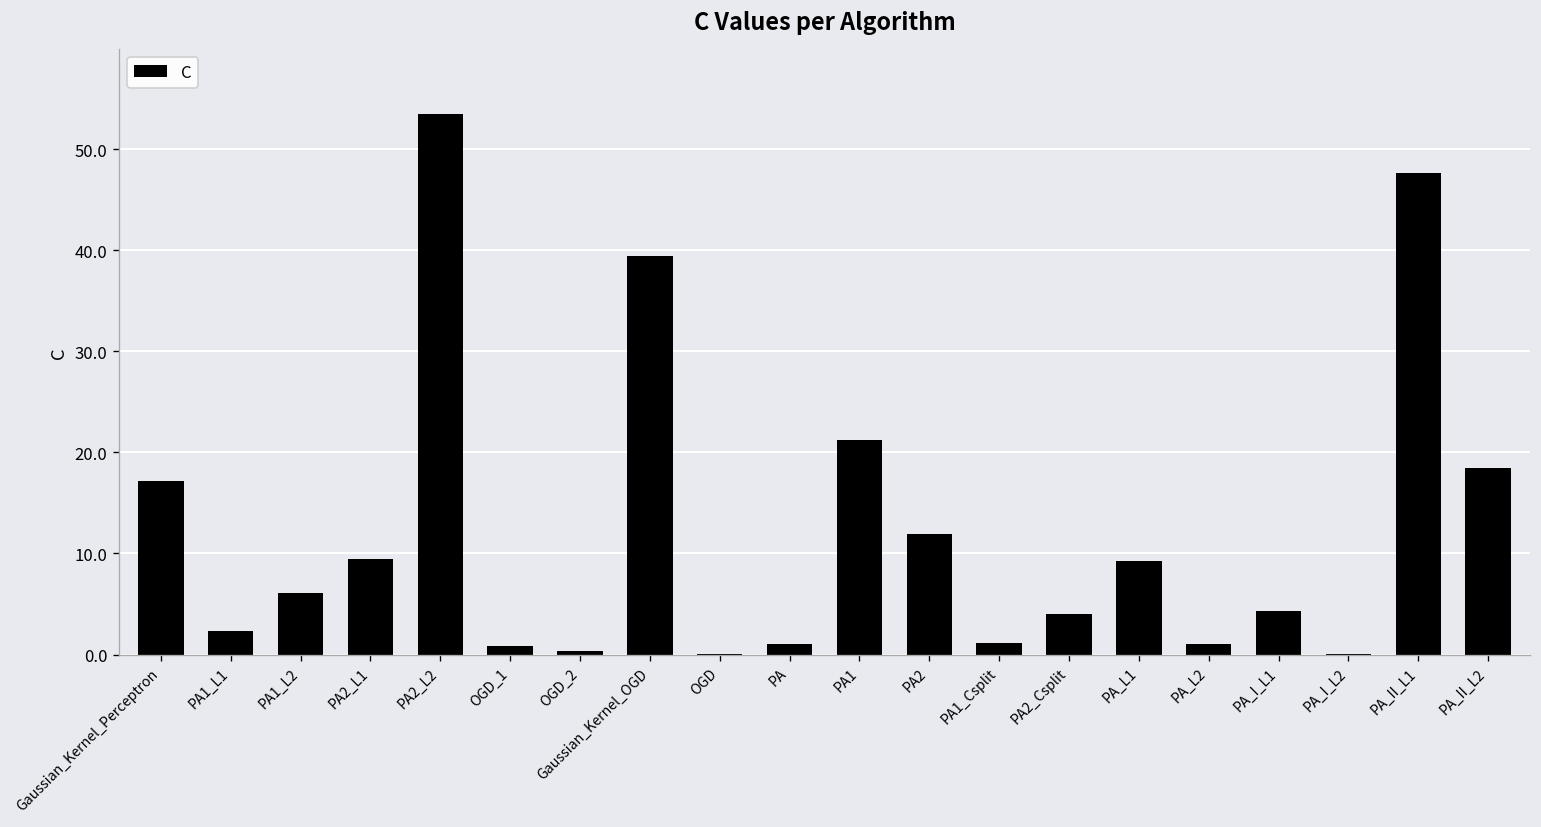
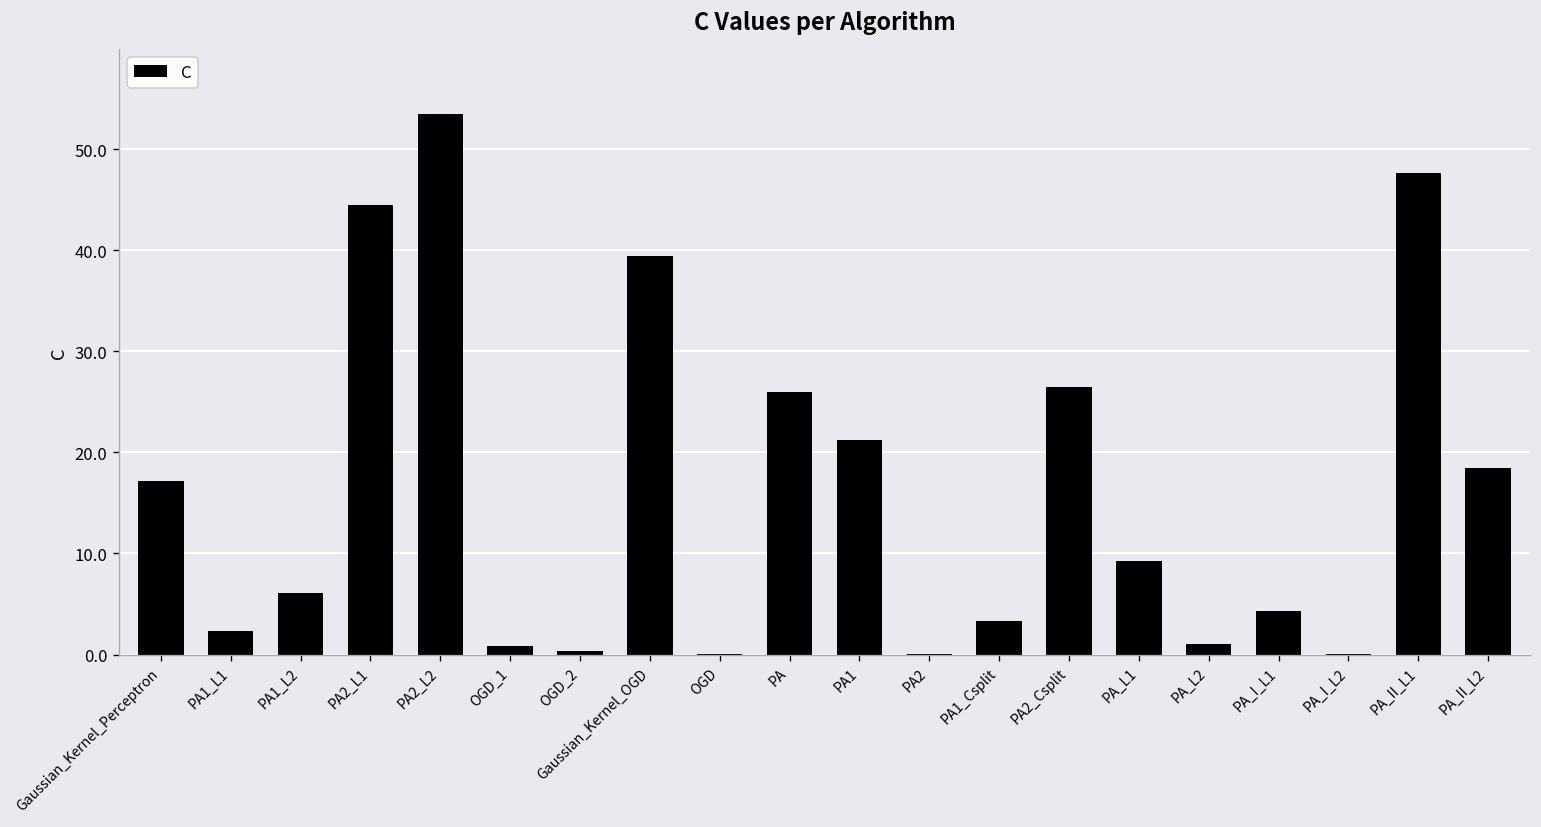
PA2_L1: 9 -> 44
PA: 1 -> 26
PA2: 12 -> 0
PA1_Csplit: 1 -> 3
PA2_Csplit: 4 -> 26
